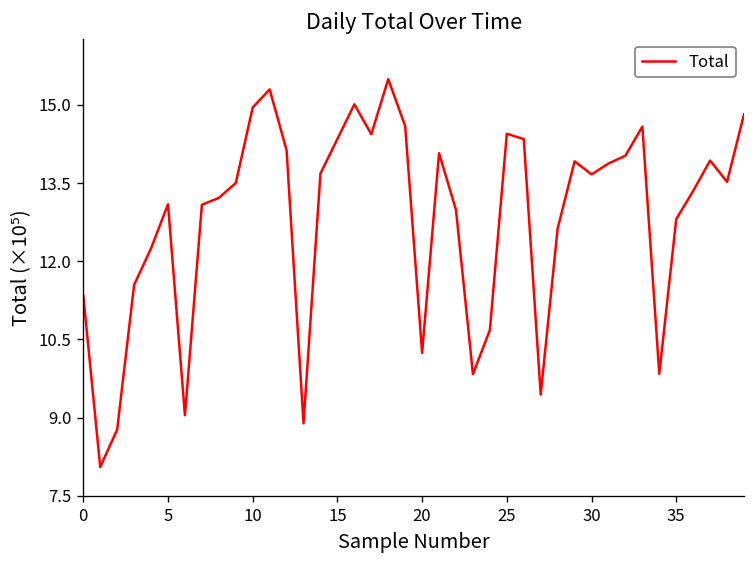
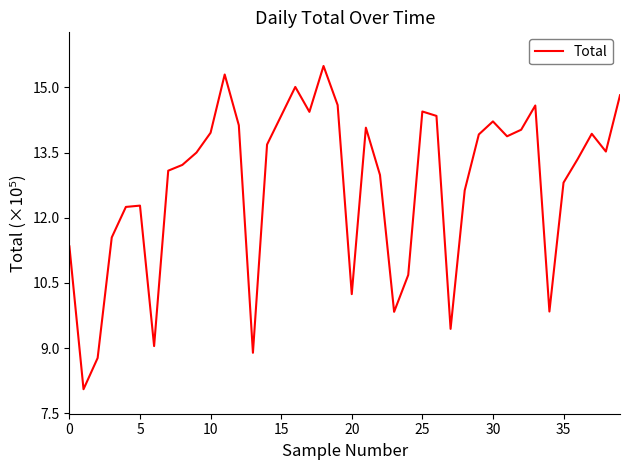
5: 13.1 -> 12.3
10: 14.9 -> 14.0
30: 13.7 -> 14.2
